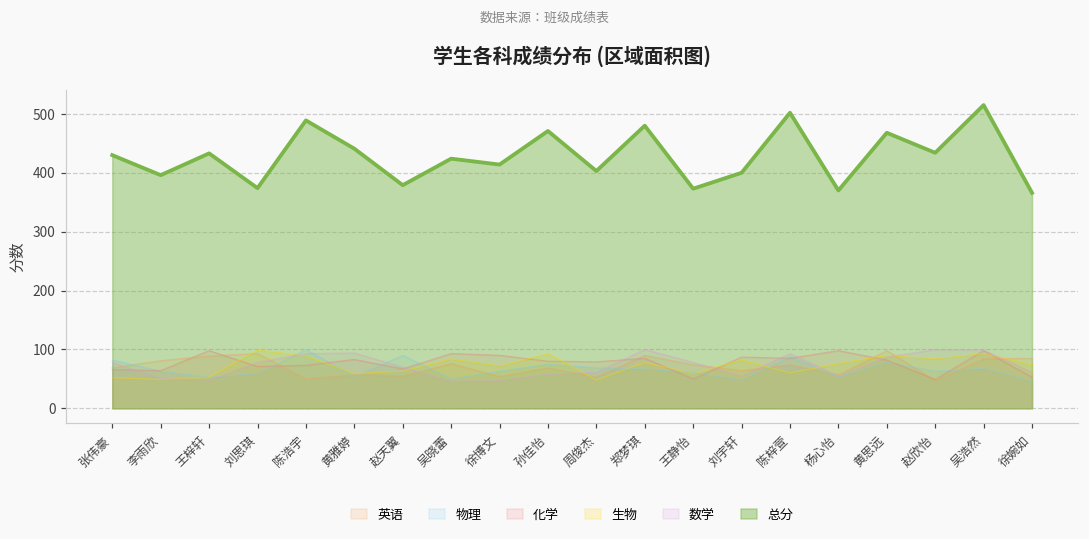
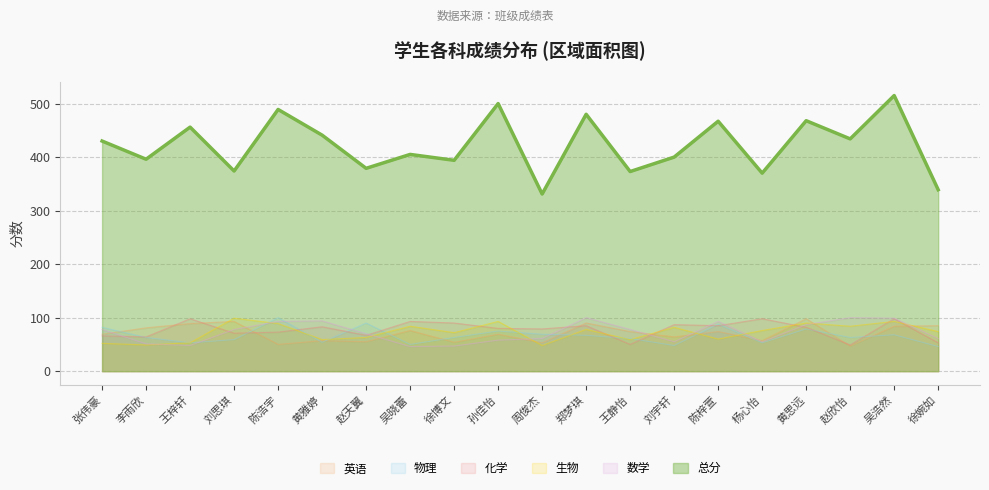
总分, 王梓轩: 430 -> 460
总分, 吴晓蕾: 420 -> 410
总分, 徐博文: 410 -> 390
总分, 孙佳怡: 470 -> 500
总分, 周俊杰: 400 -> 330
总分, 陈梓萱: 500 -> 470
总分, 徐婉如: 370 -> 340
